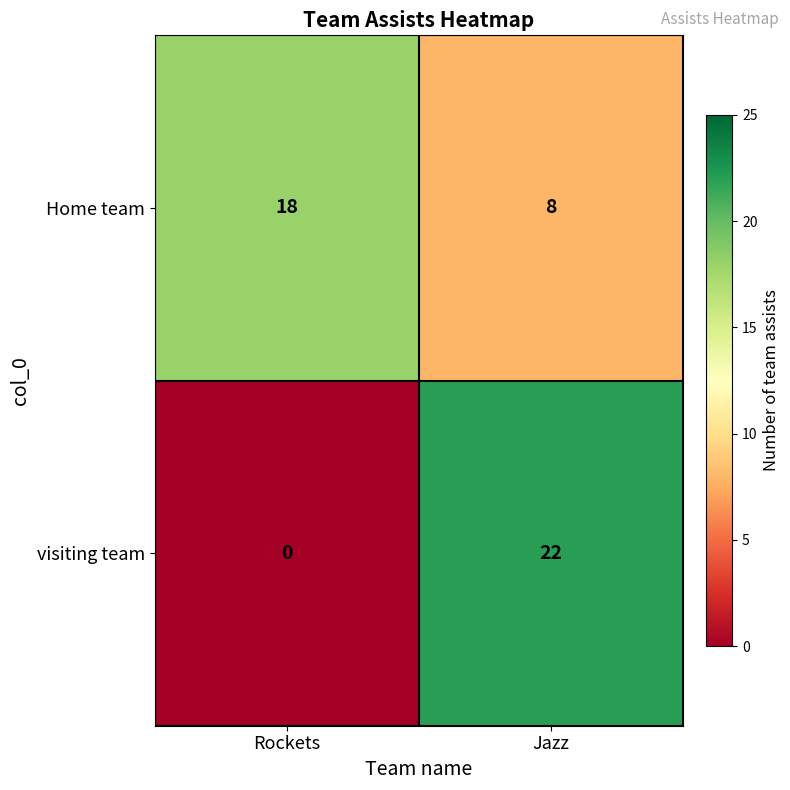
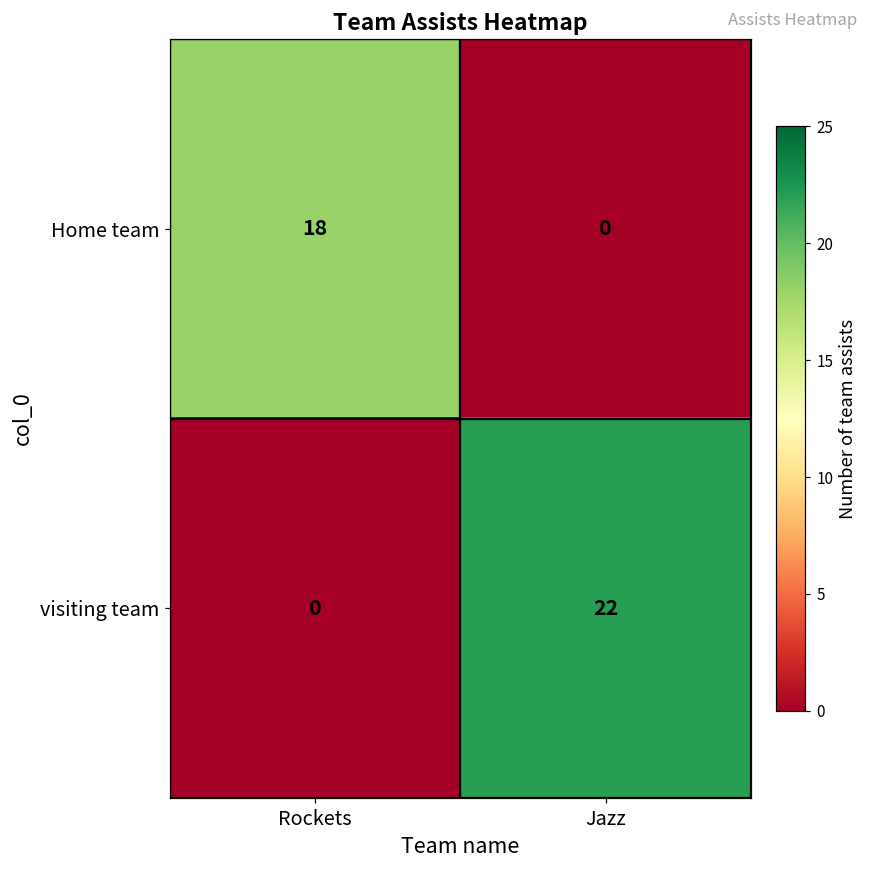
Home team, Jazz: 8 -> 0
